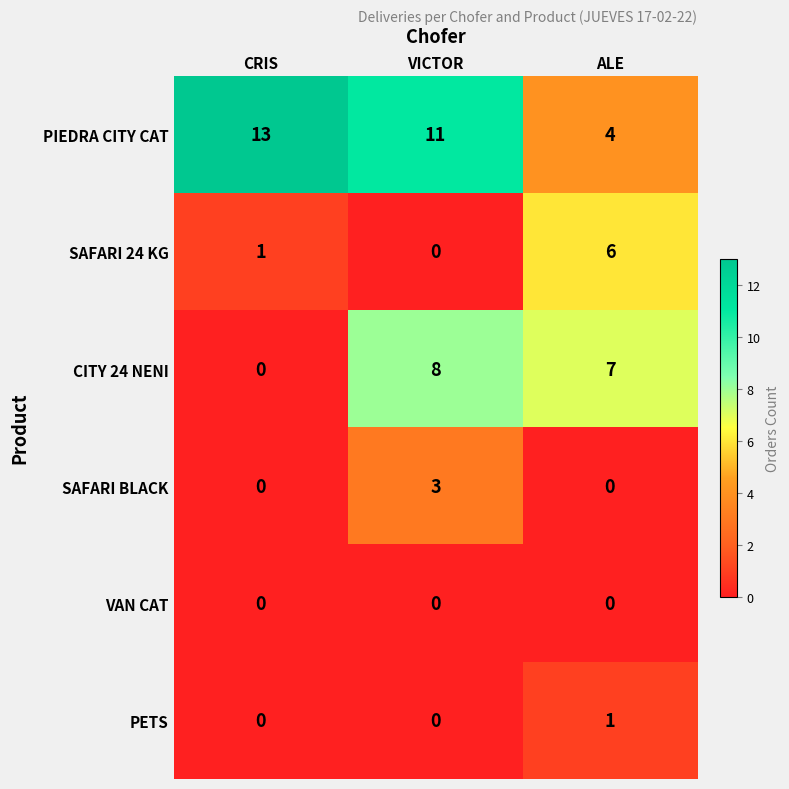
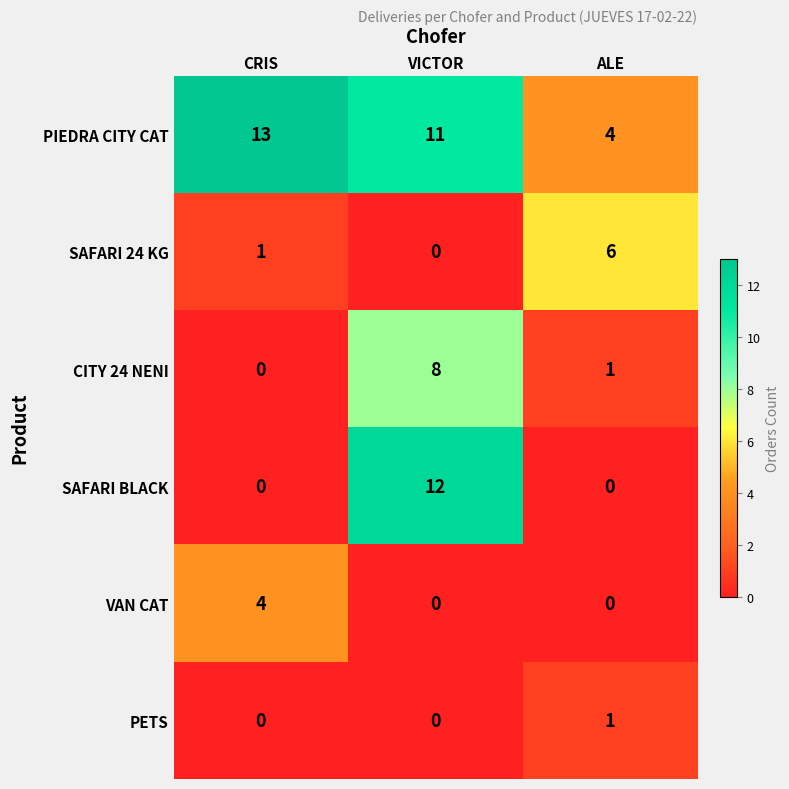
CITY 24 NENI, ALE: 7 -> 1
SAFARI BLACK, VICTOR: 3 -> 12
VAN CAT, CRIS: 0 -> 4
